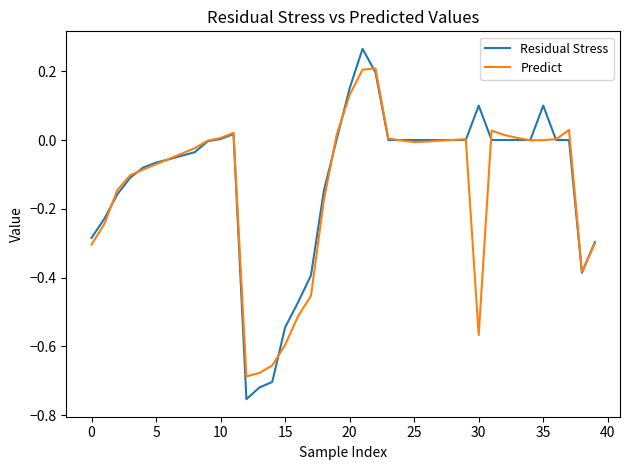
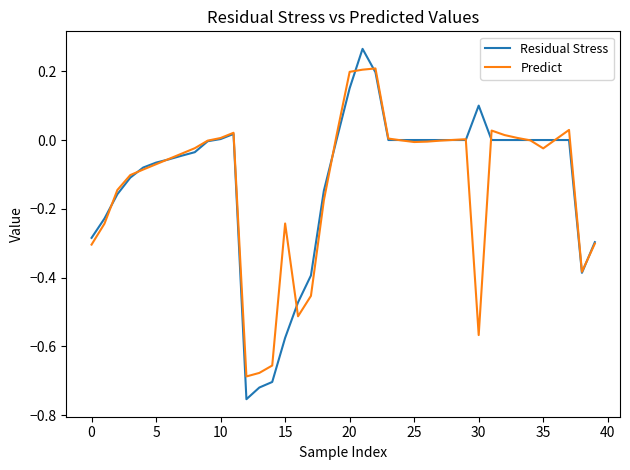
Residual Stress, 15: -0.54 -> -0.57
Predict, 15: -0.60 -> -0.24
Predict, 20: 0.13 -> 0.20
Residual Stress, 35: 0.1 -> 0.0
Predict, 35: 0.00 -> -0.02
